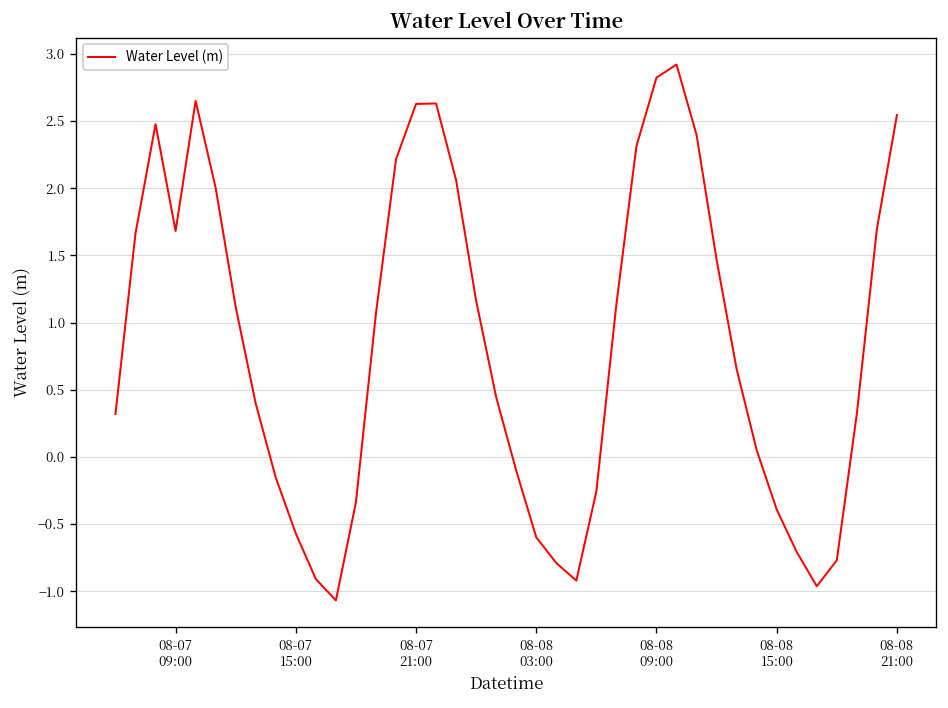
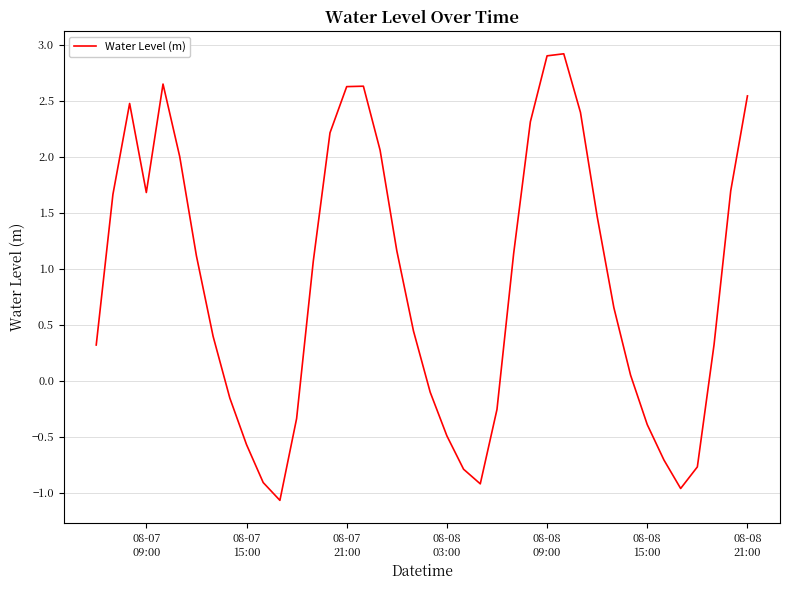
08-08 03:00: -0.60 -> -0.49
08-08 09:00: 2.82 -> 2.90
